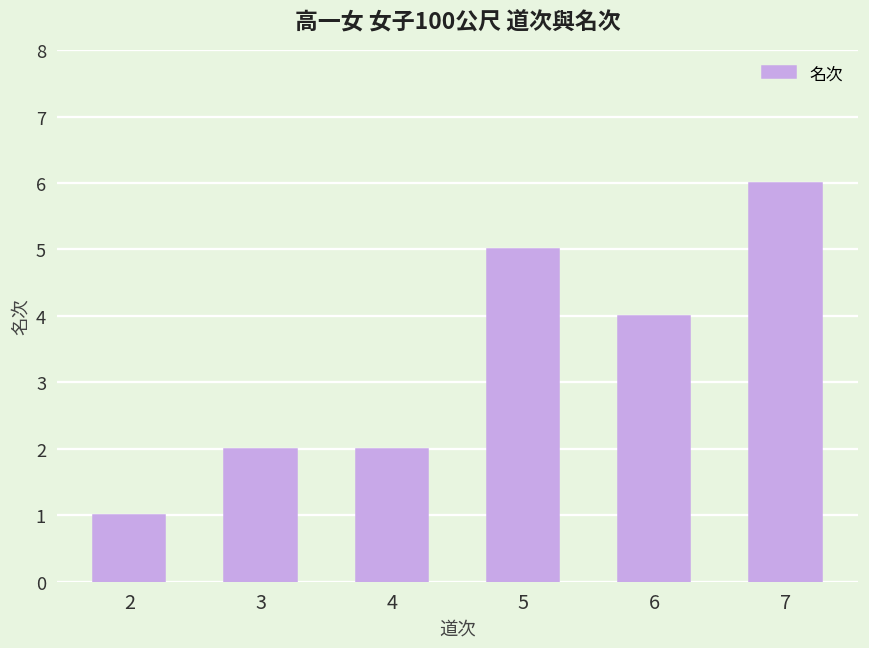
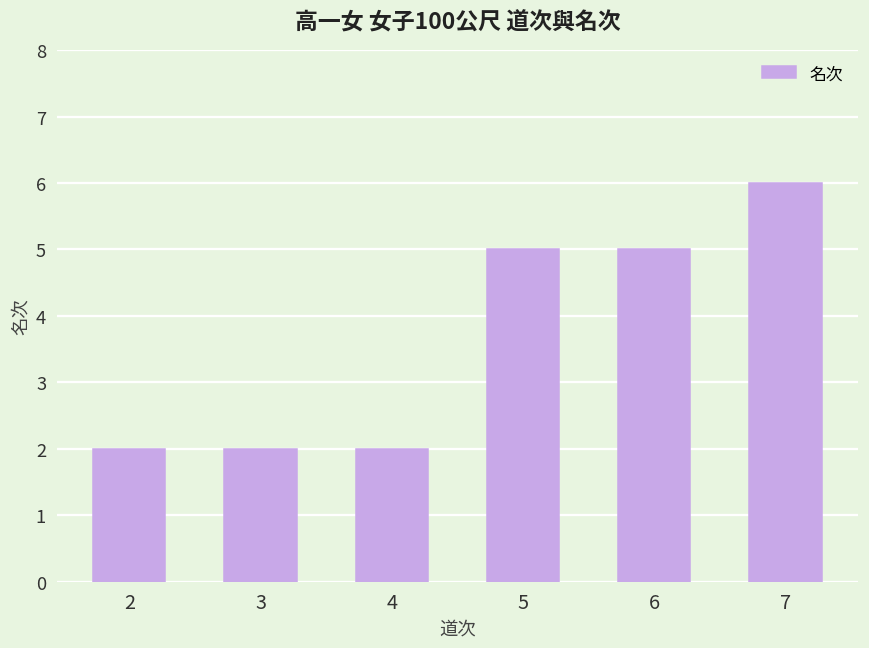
2: 1 -> 2
6: 4 -> 5
